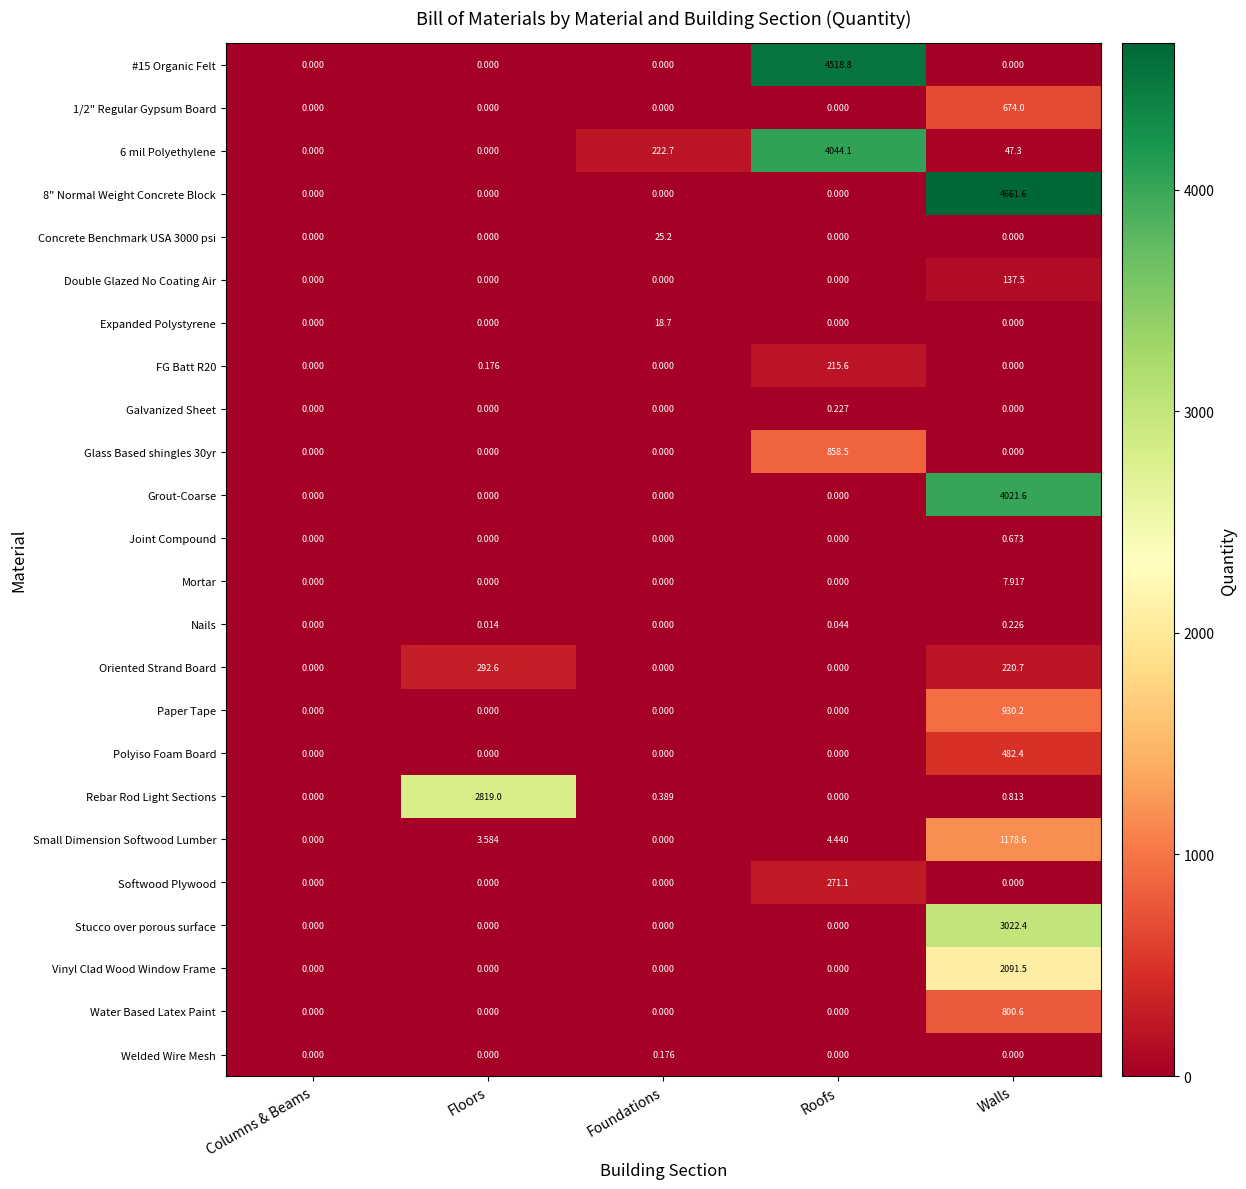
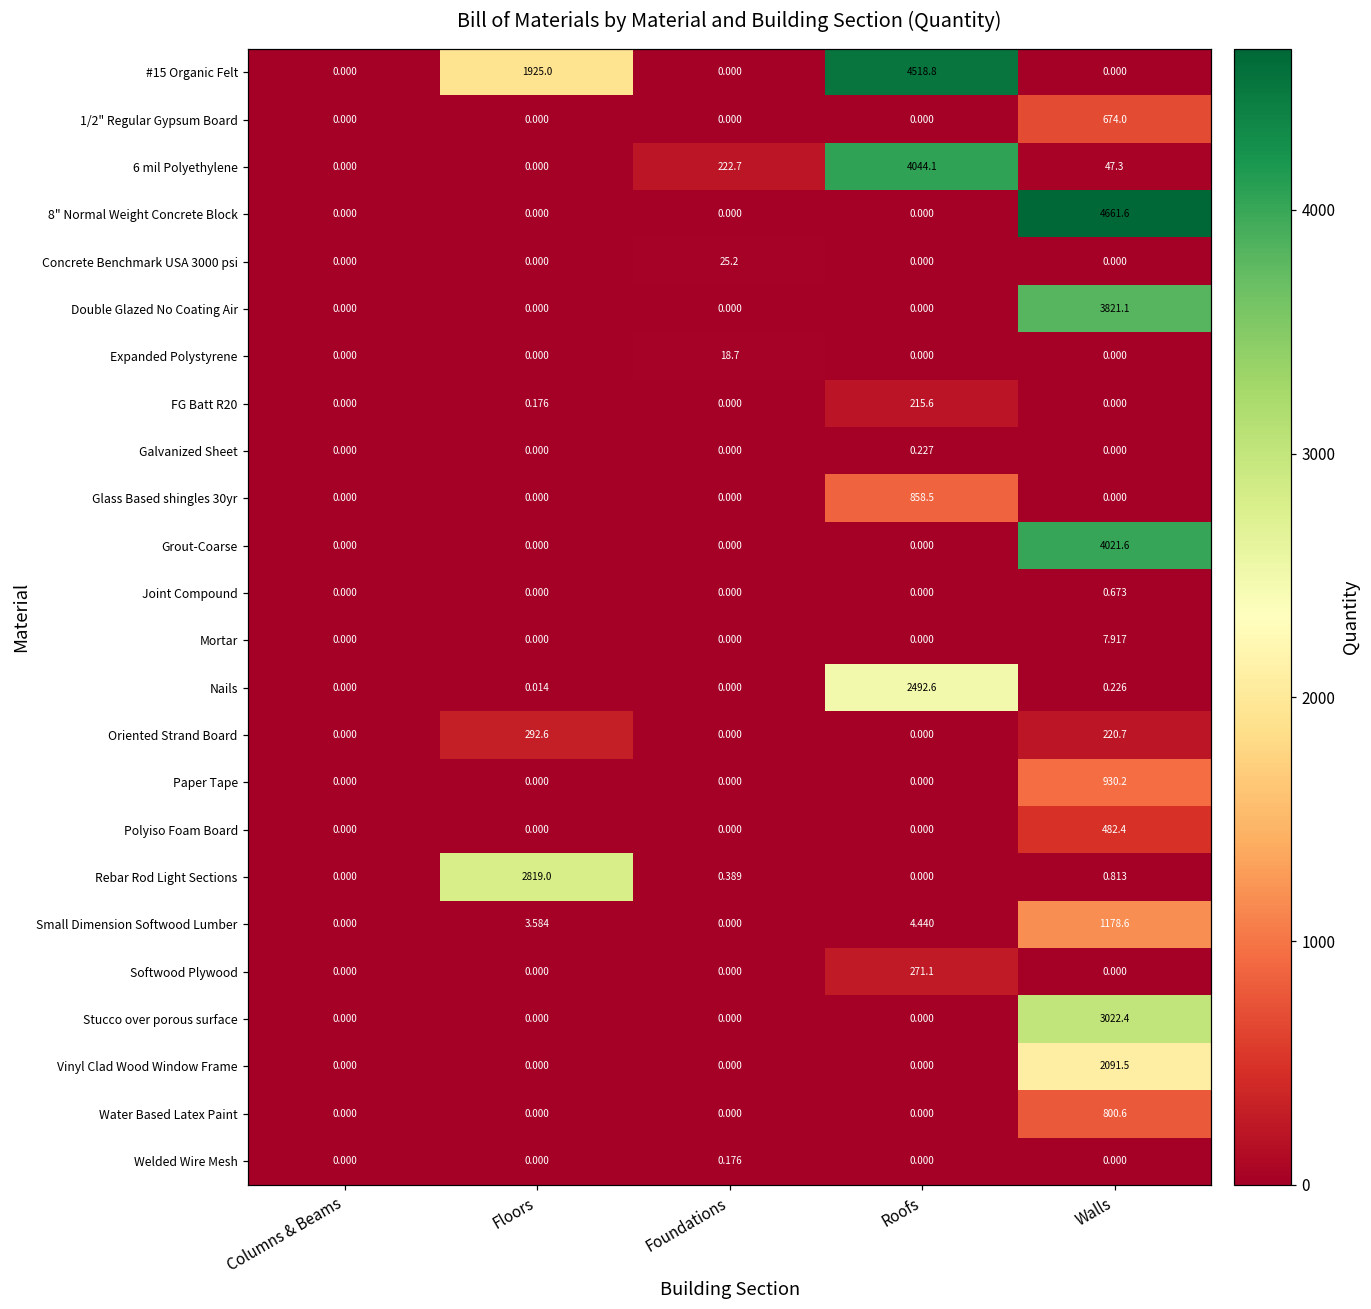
#15 Organic Felt, Floors: 0.000 -> 1925.0
Double Glazed No Coating Air, Walls: 137.5 -> 3821.1
Nails, Roofs: 0.044 -> 2492.6
